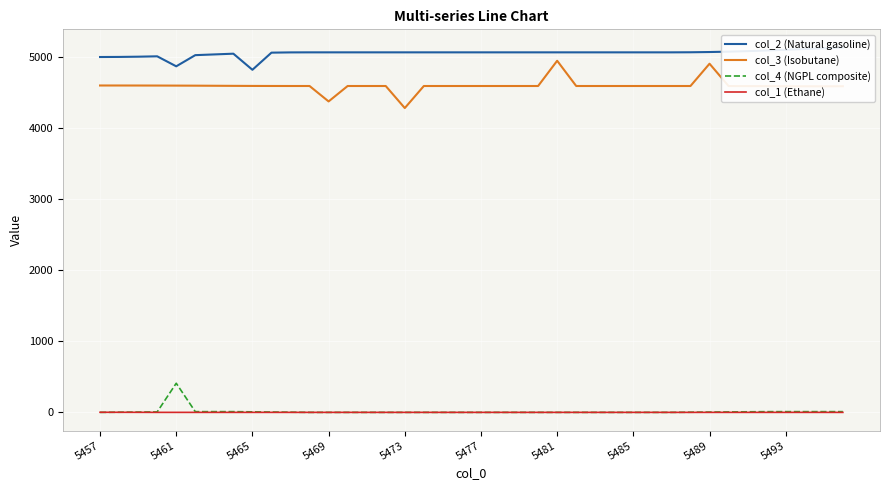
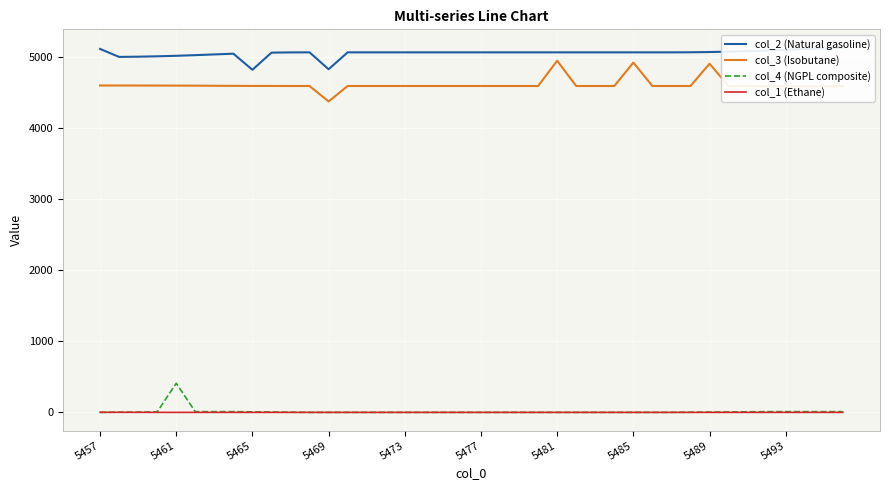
col_2 (Natural gasoline), 5457: 5000 -> 5100
col_2 (Natural gasoline), 5461: 4900 -> 5000
col_2 (Natural gasoline), 5469: 5100 -> 4800
col_3 (Isobutane), 5473: 4300 -> 4600
col_3 (Isobutane), 5485: 4600 -> 4900
